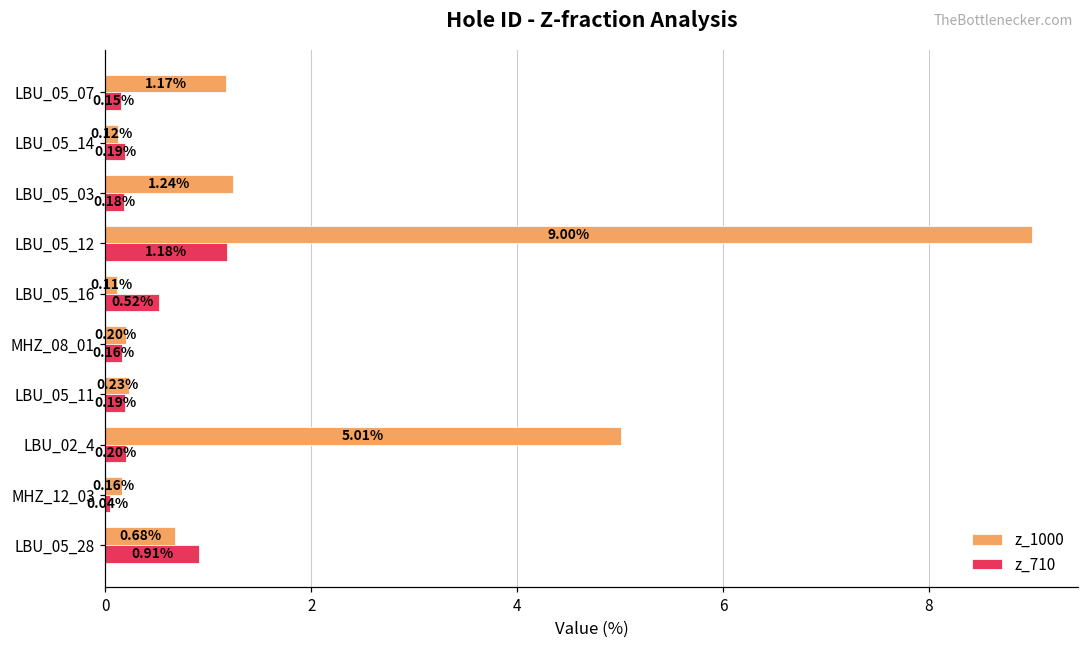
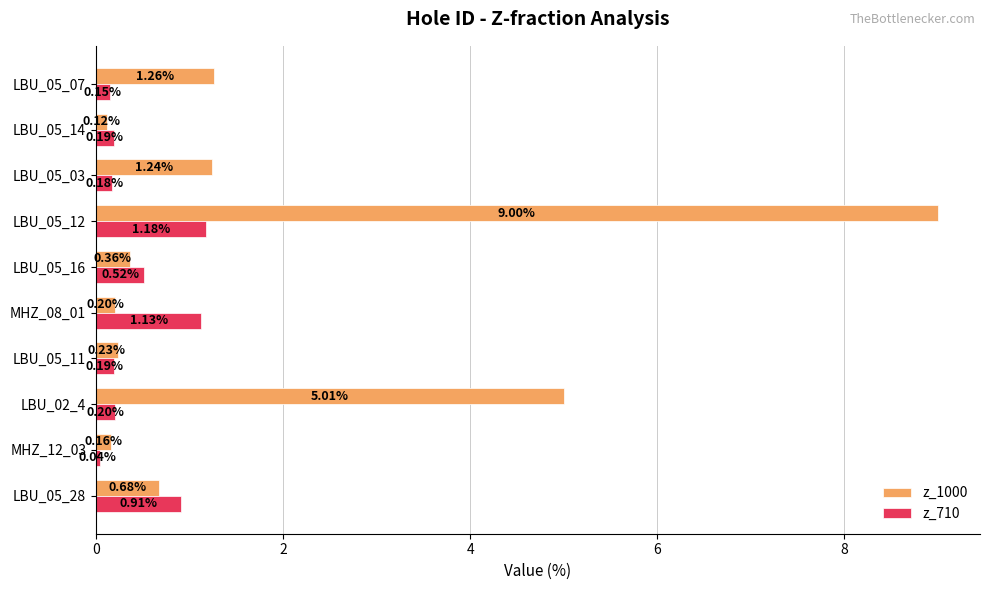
z_1000, LBU_05_07: 1.17% -> 1.26%
z_1000, LBU_05_16: 0.11% -> 0.36%
z_710, MHZ_08_01: 0.16% -> 1.13%
